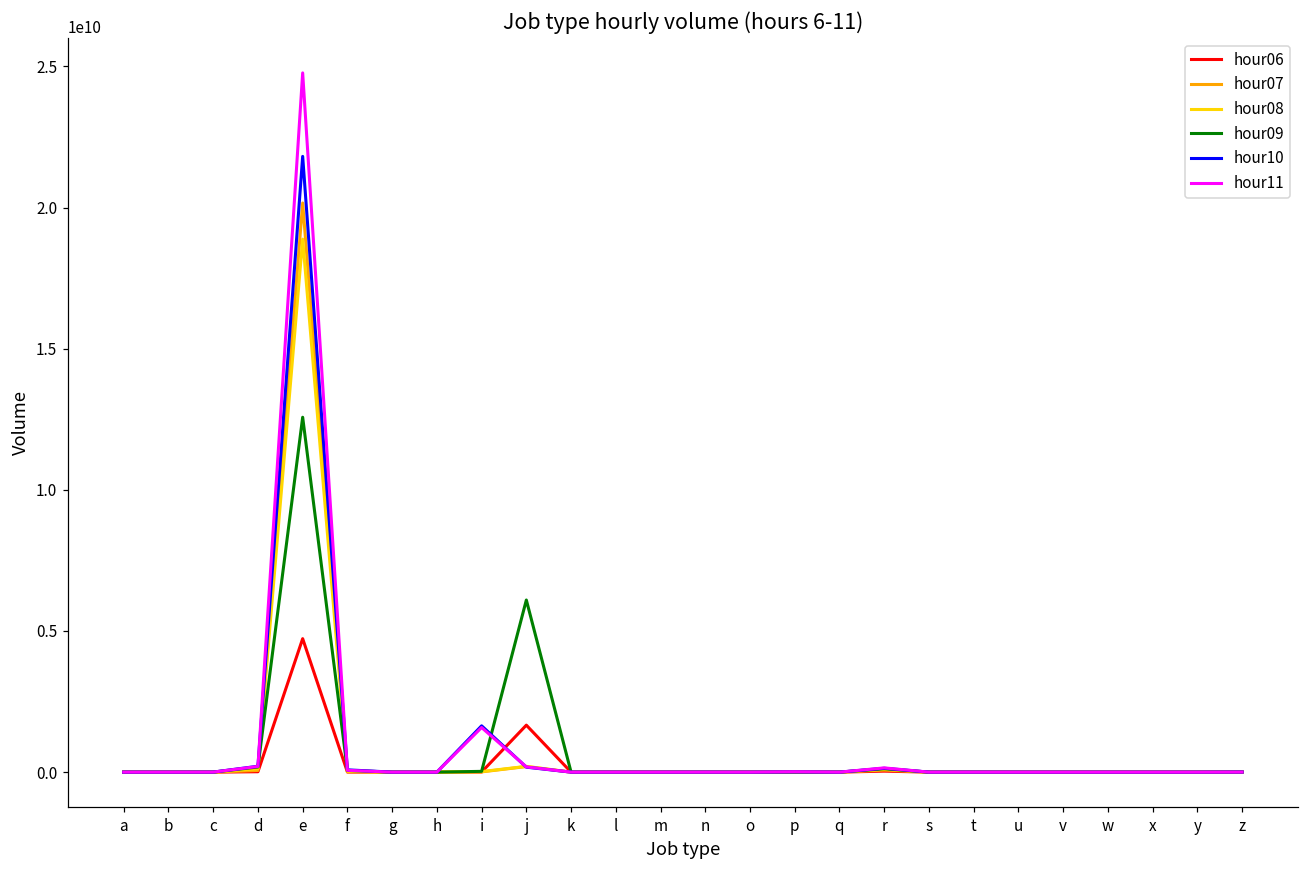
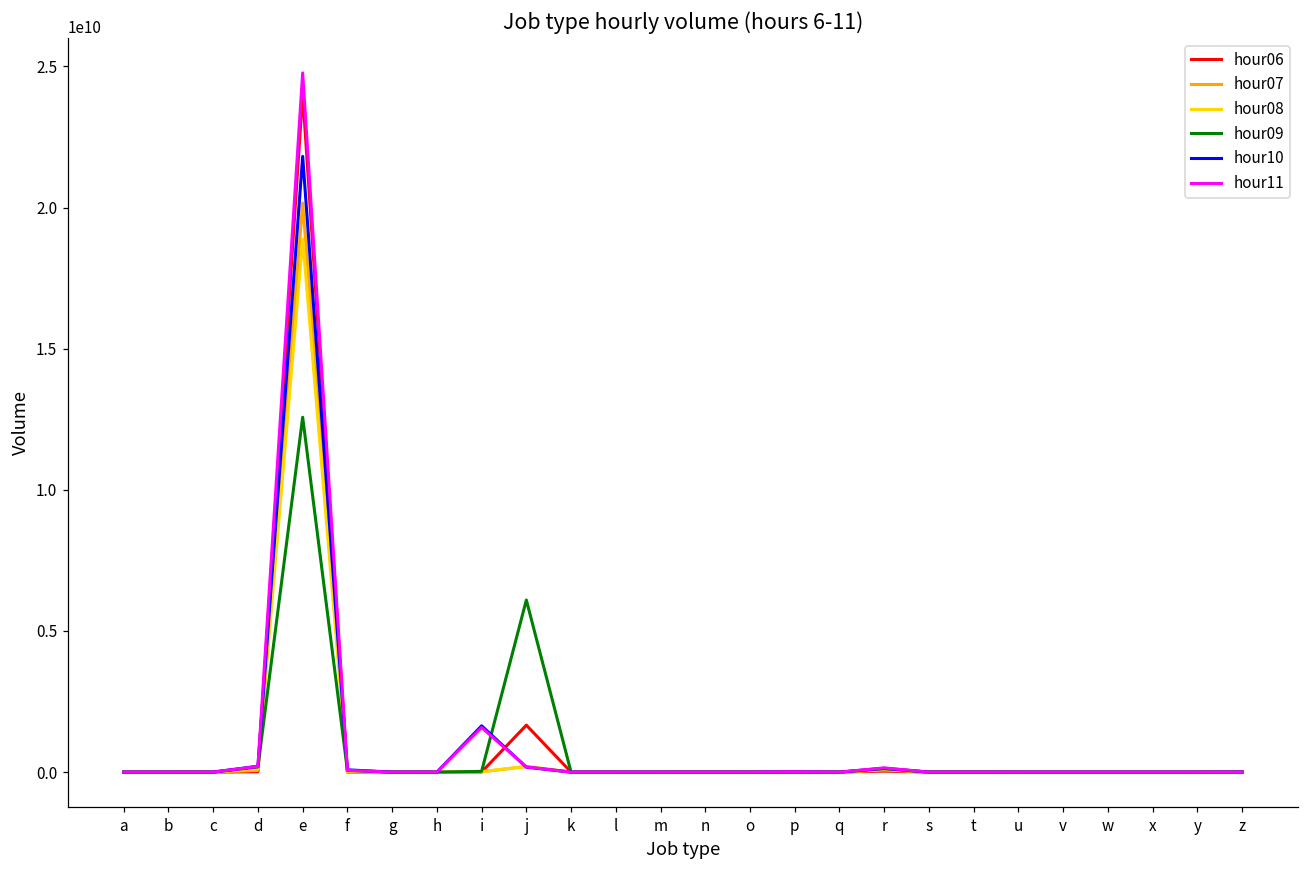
hour06, e: 4700000000 -> 24000000000
